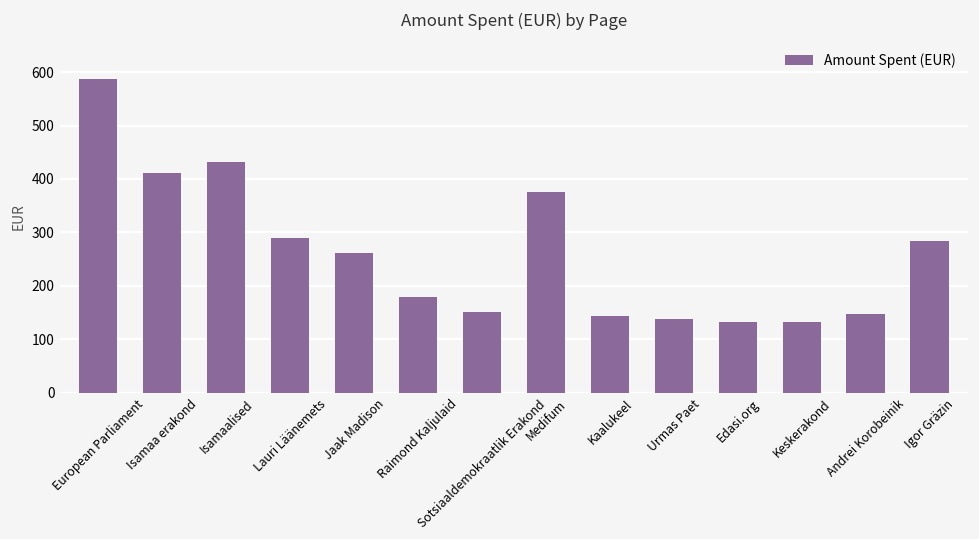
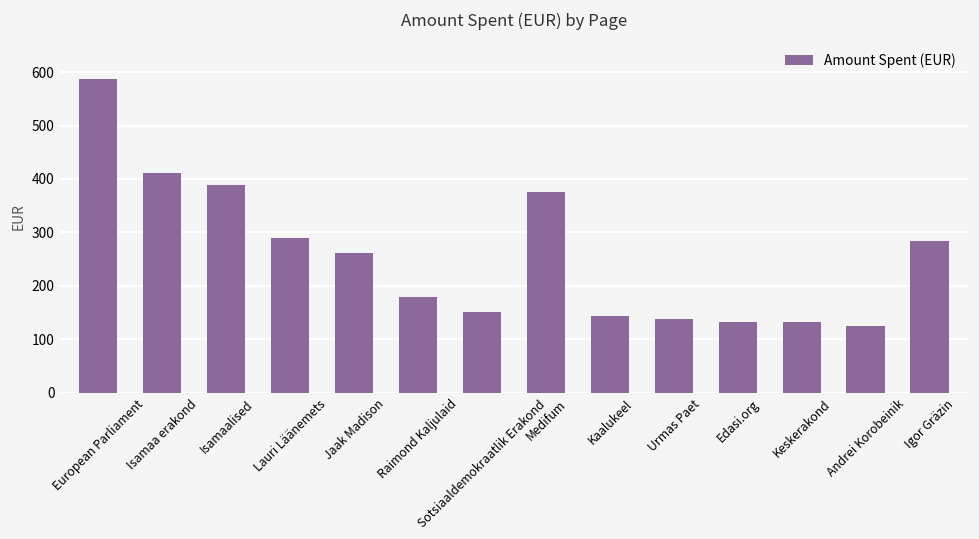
Isamaalised: 430 -> 390
Andrei Korobeinik: 150 -> 130
